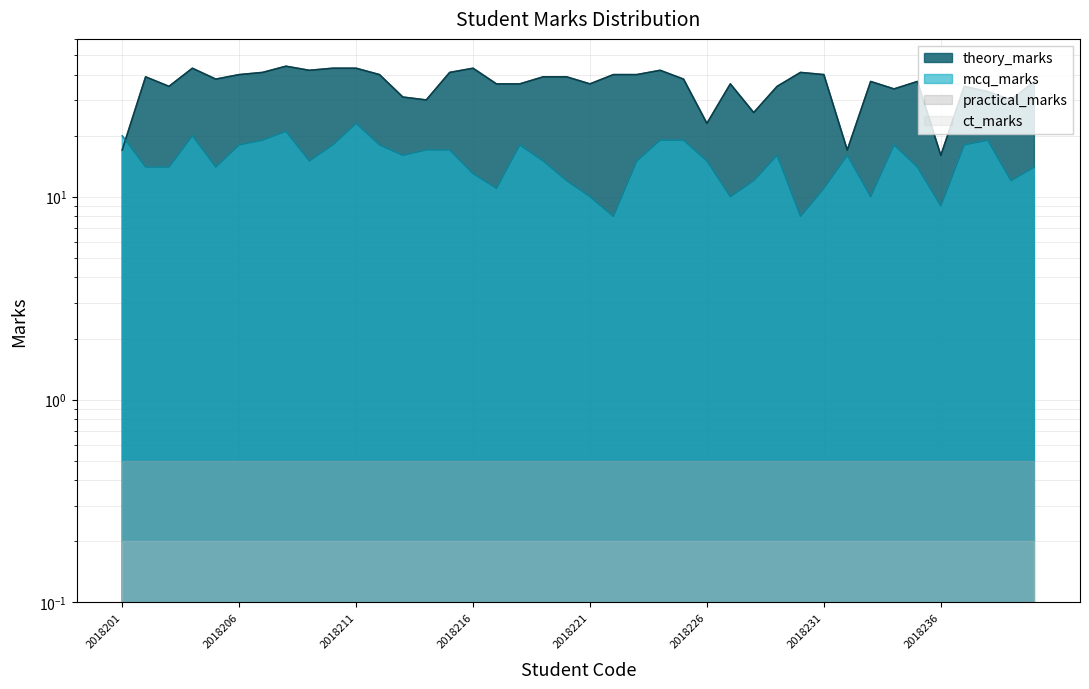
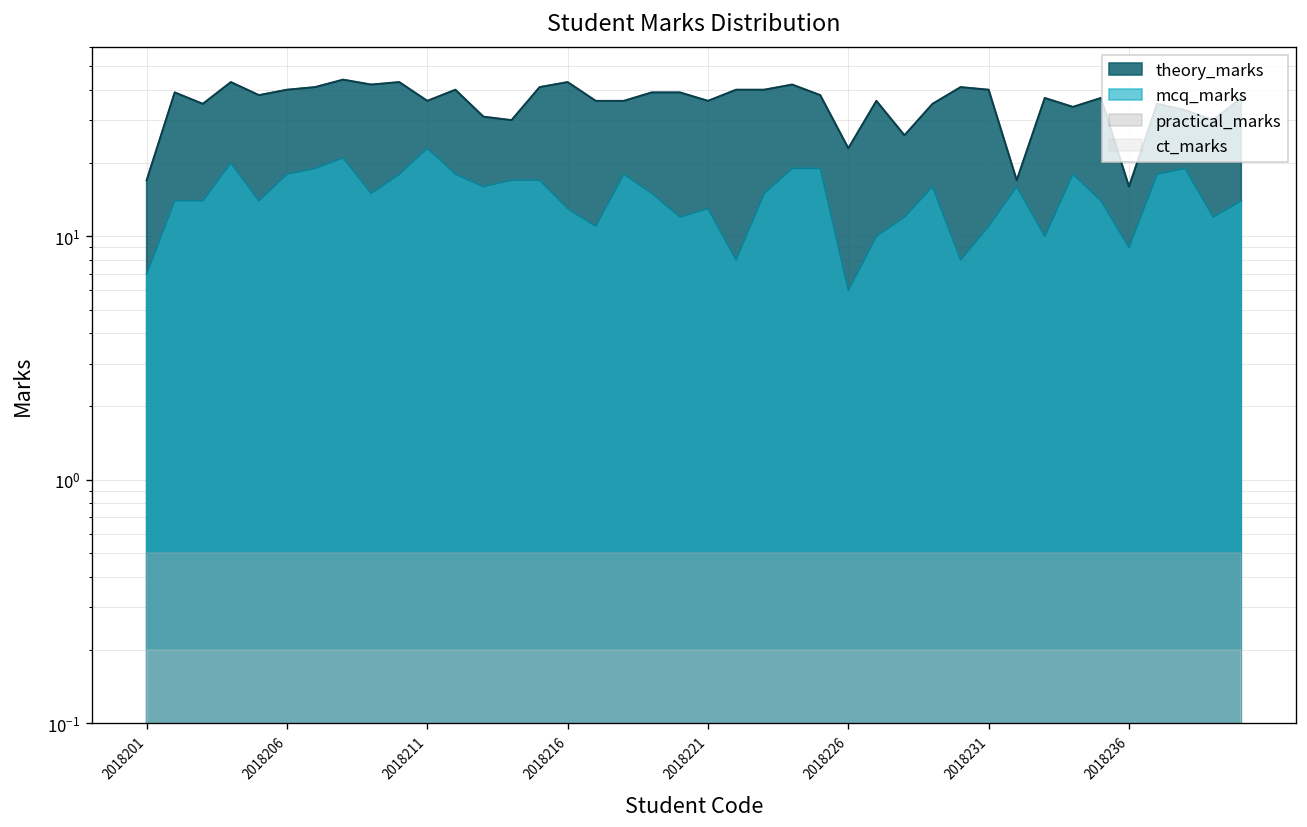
mcq_marks, 2018201: 20 -> 7
theory_marks, 2018211: 43 -> 36
mcq_marks, 2018221: 10 -> 13
mcq_marks, 2018226: 15 -> 6
